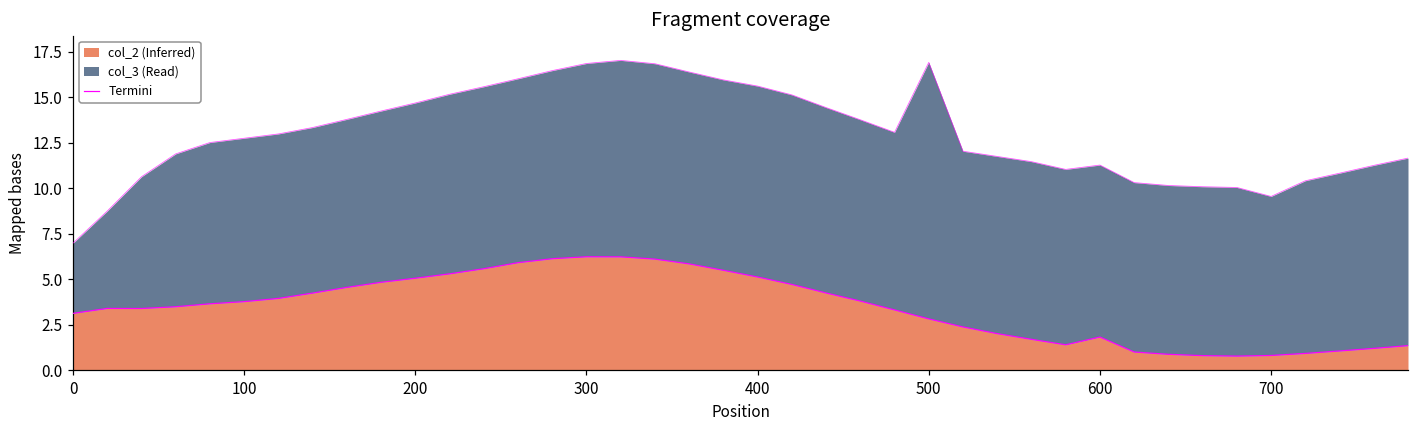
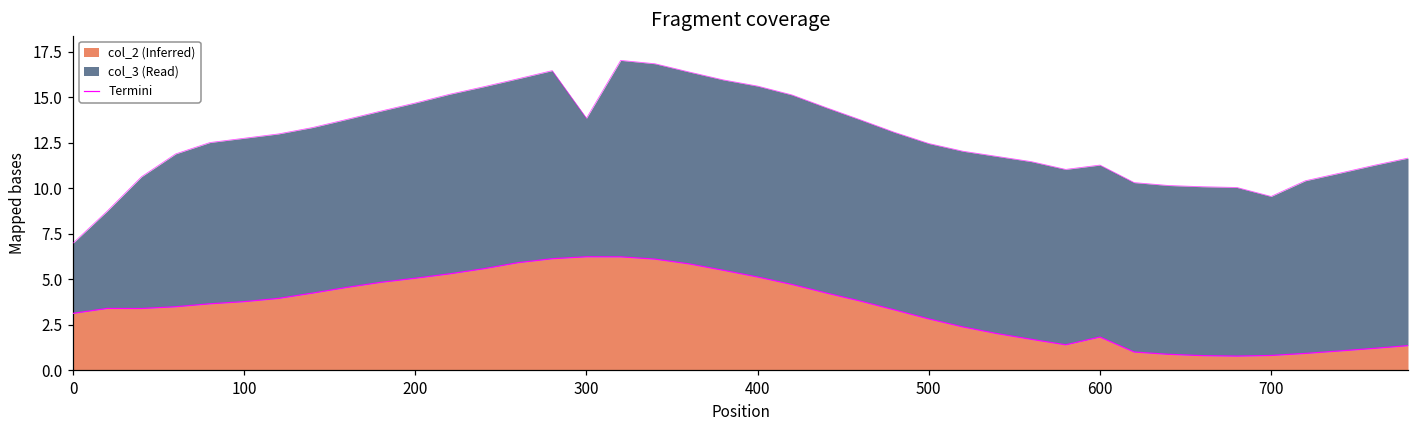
col_3 (Read), 300: 10.6 -> 7.6
col_3 (Read), 500: 14.1 -> 9.6
